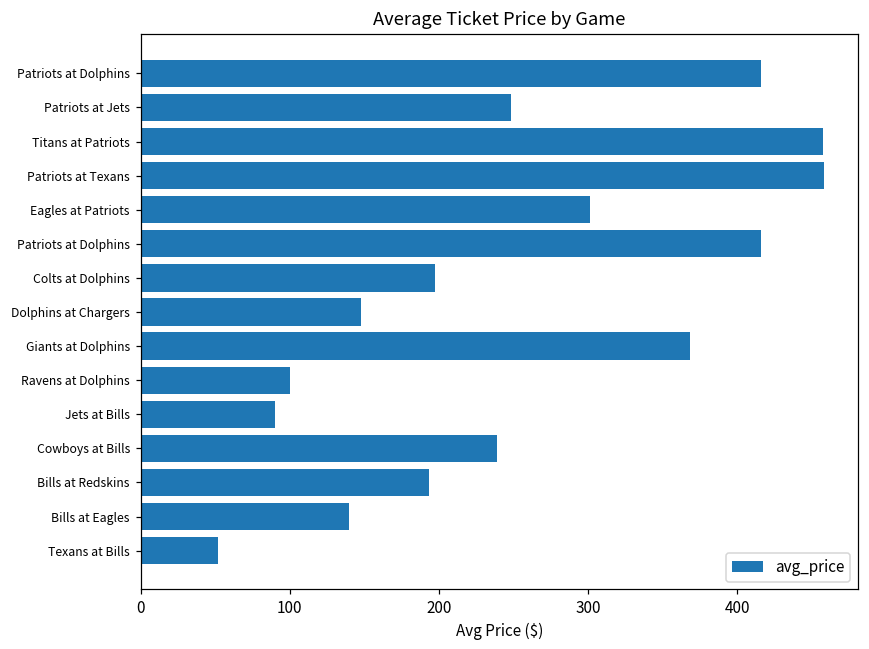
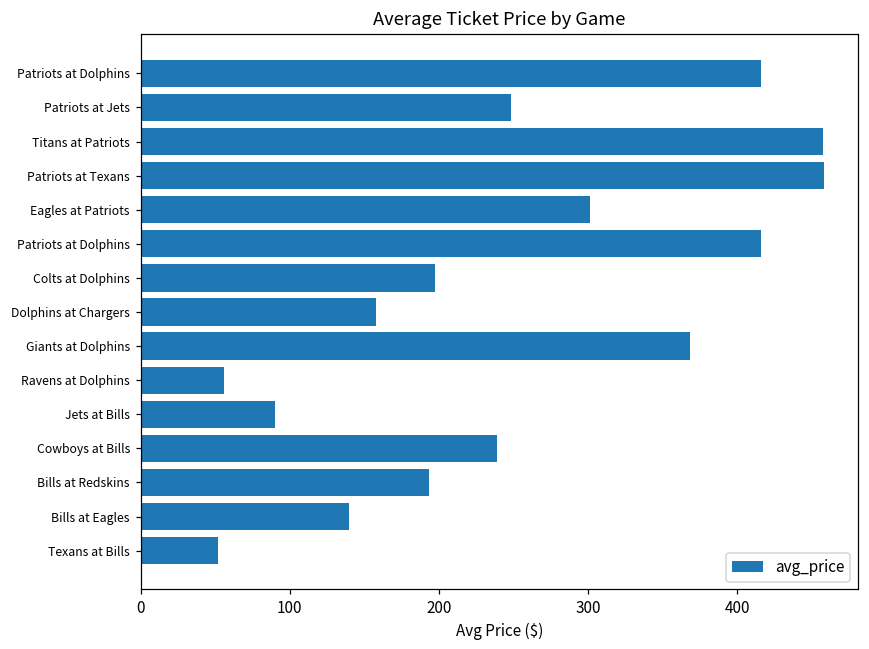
Dolphins at Chargers: 148 -> 158
Ravens at Dolphins: 100 -> 56
